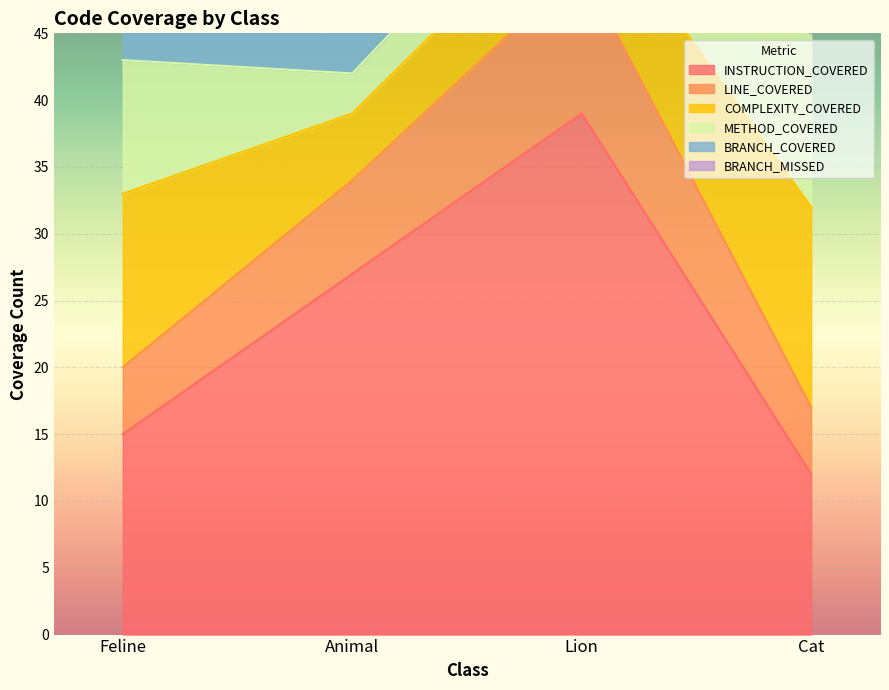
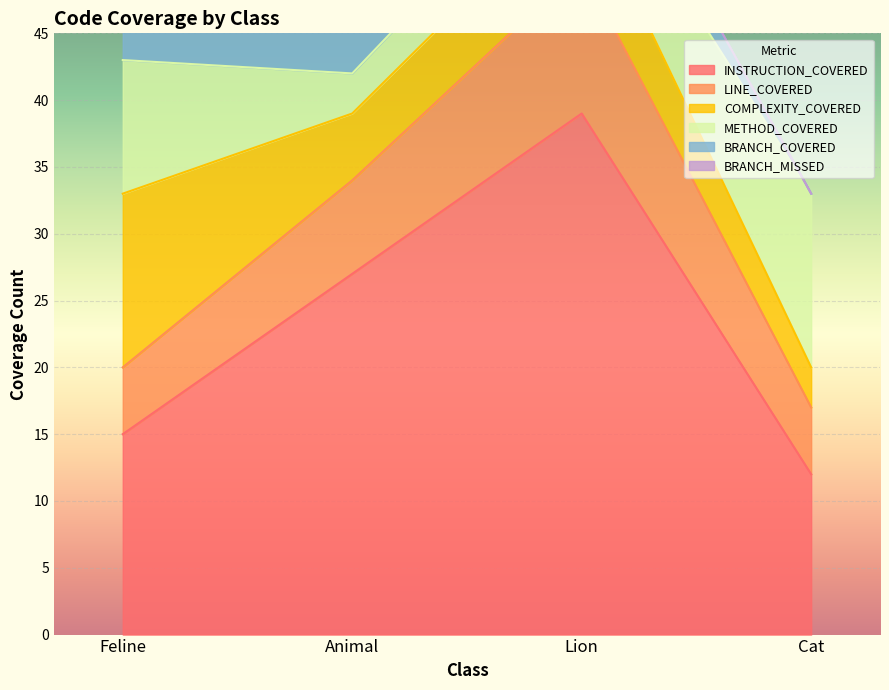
COMPLEXITY_COVERED, Cat: 15 -> 3
